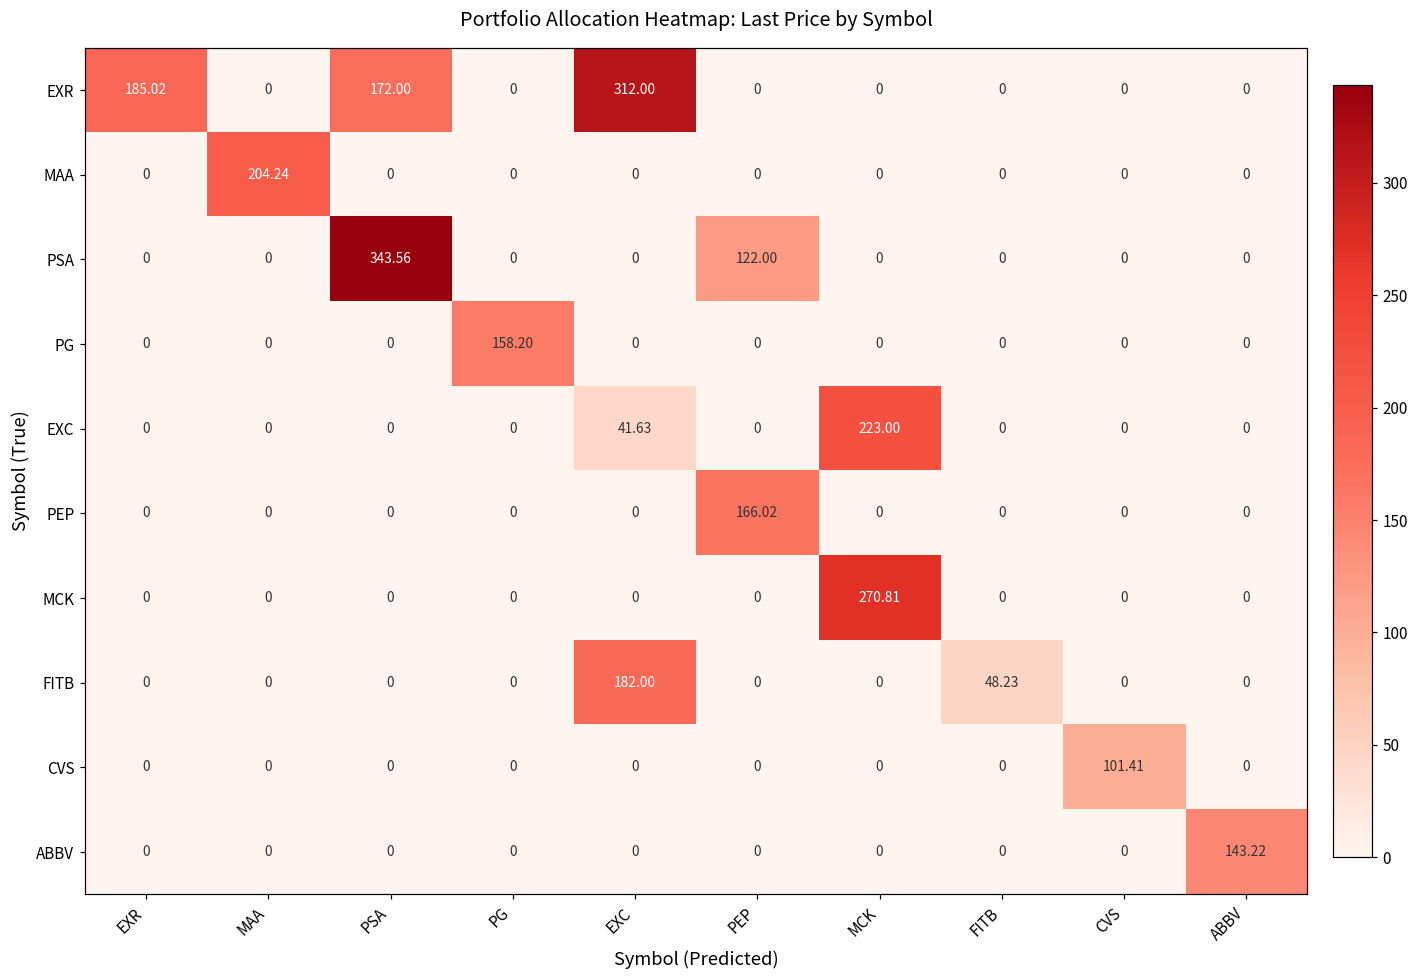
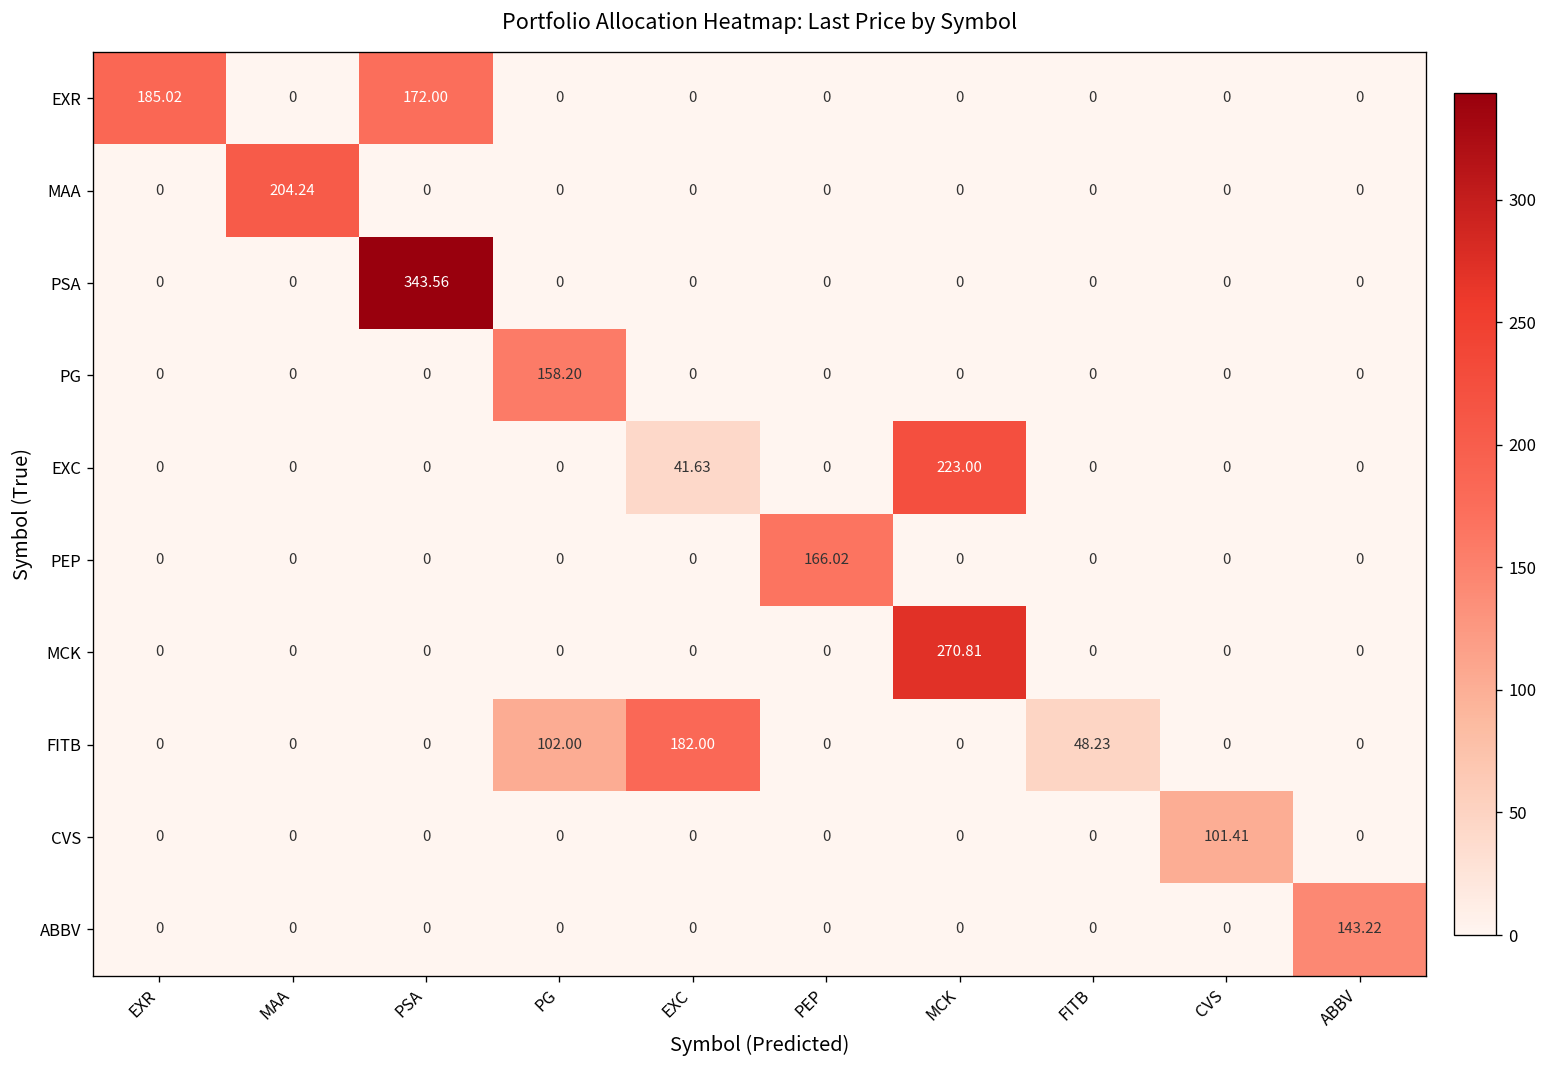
EXR, EXC: 312.00 -> 0
PSA, PEP: 122.00 -> 0
FITB, PG: 0 -> 102.00
